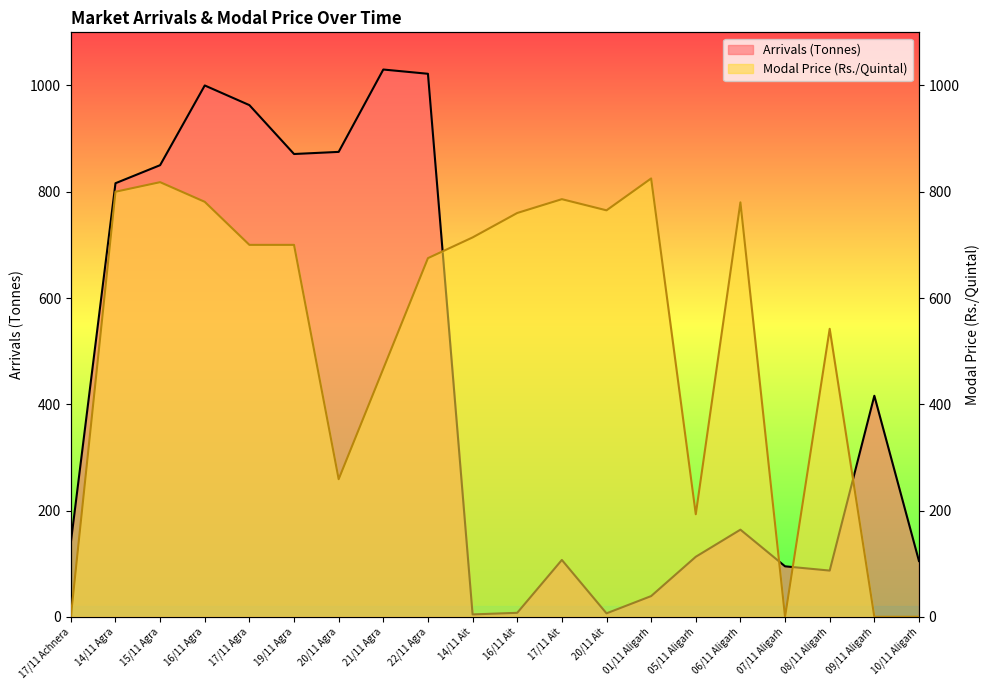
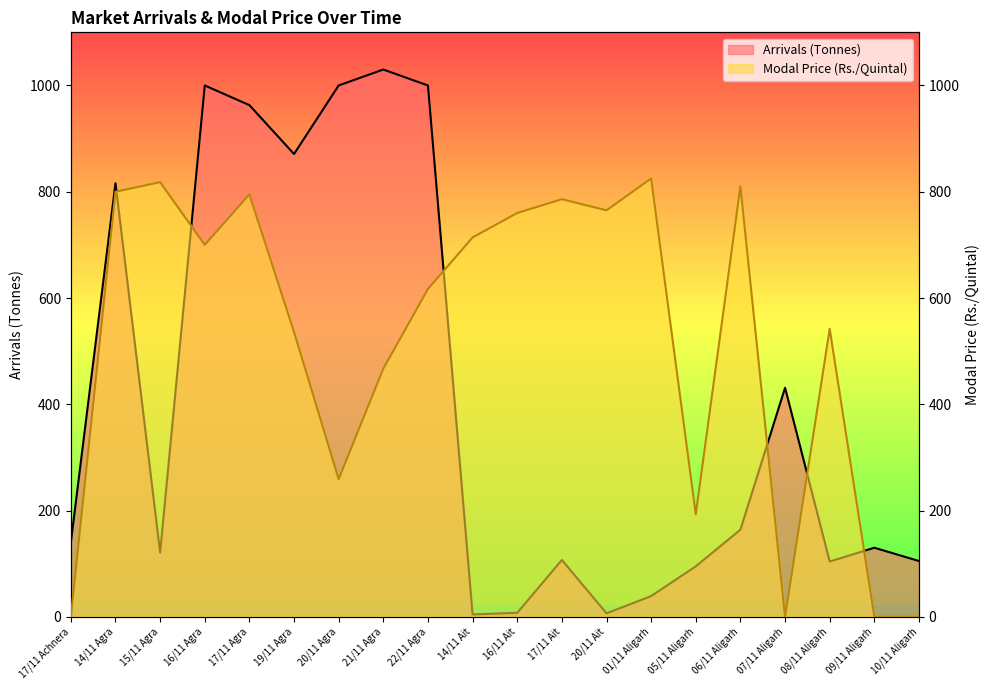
Arrivals (Tonnes), 15/11 Agra: 850 -> 120
Arrivals (Tonnes), 20/11 Agra: 880 -> 1000
Arrivals (Tonnes), 22/11 Agra: 1020 -> 1000
Arrivals (Tonnes), 05/11 Aligarh: 110 -> 100
Arrivals (Tonnes), 07/11 Aligarh: 100 -> 430
Arrivals (Tonnes), 08/11 Aligarh: 90 -> 100
Arrivals (Tonnes), 09/11 Aligarh: 420 -> 130
Modal Price (Rs./Quintal), 16/11 Agra: 780 -> 700
Modal Price (Rs./Quintal), 17/11 Agra: 700 -> 800
Modal Price (Rs./Quintal), 19/11 Agra: 700 -> 540
Modal Price (Rs./Quintal), 22/11 Agra: 680 -> 620
Modal Price (Rs./Quintal), 06/11 Aligarh: 780 -> 810
